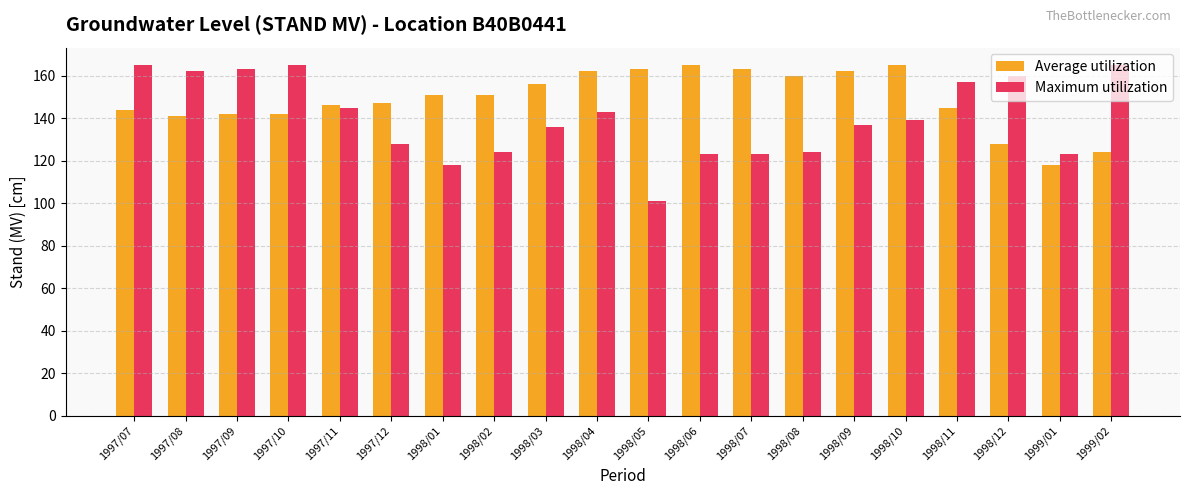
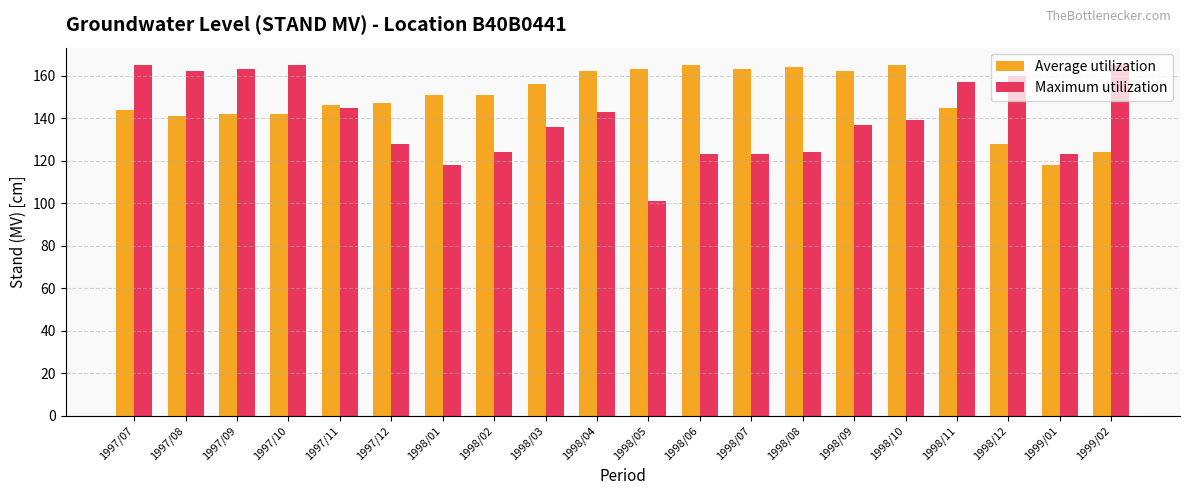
Average utilization, 1998/08: 160 -> 164
